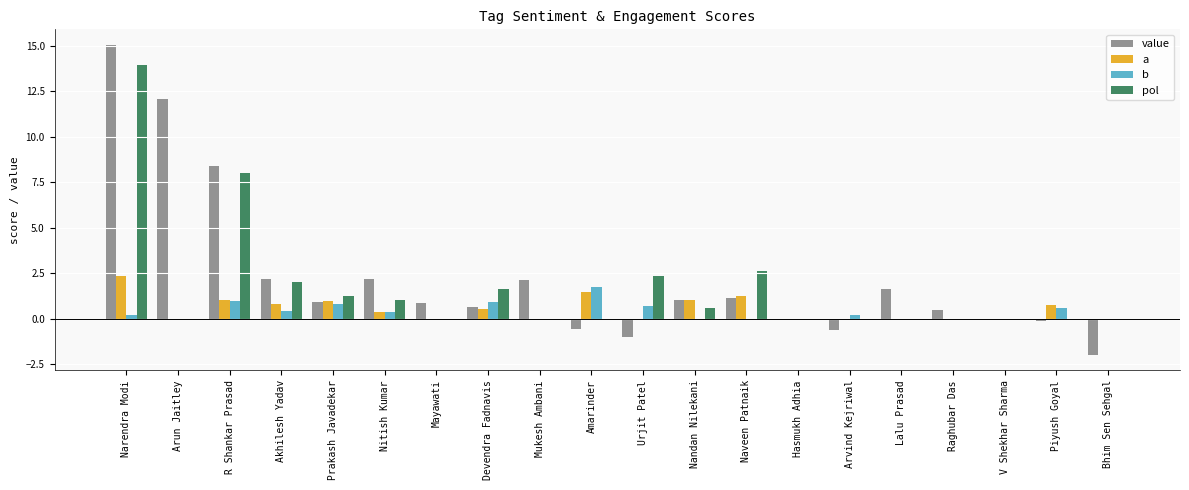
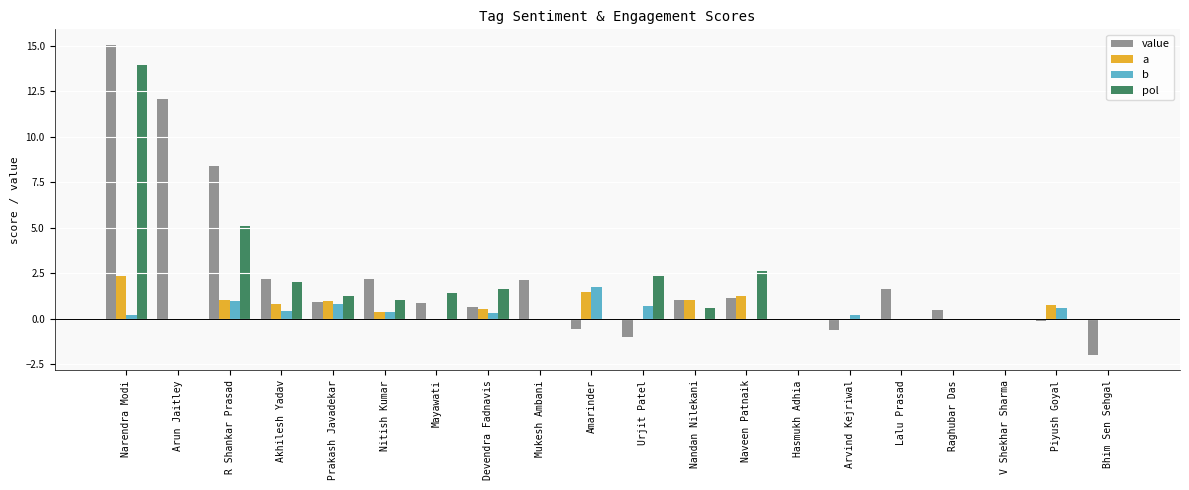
pol, R Shankar Prasad: 8.0 -> 5.1
pol, Mayawati: 0.0 -> 1.4
b, Devendra Fadnavis: 0.9 -> 0.3
